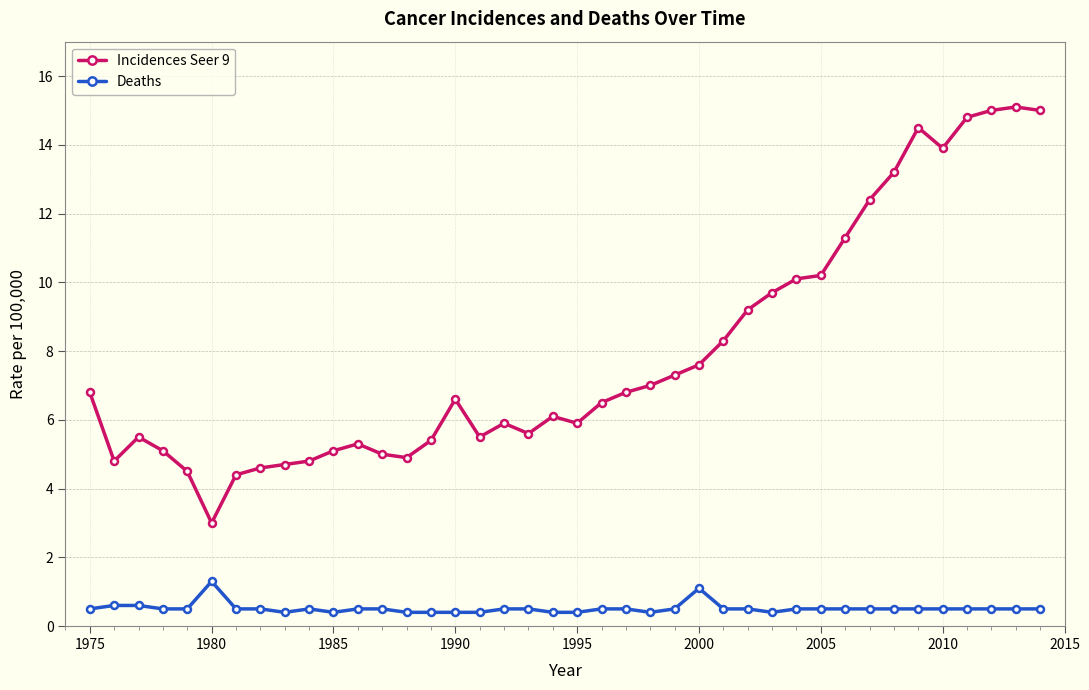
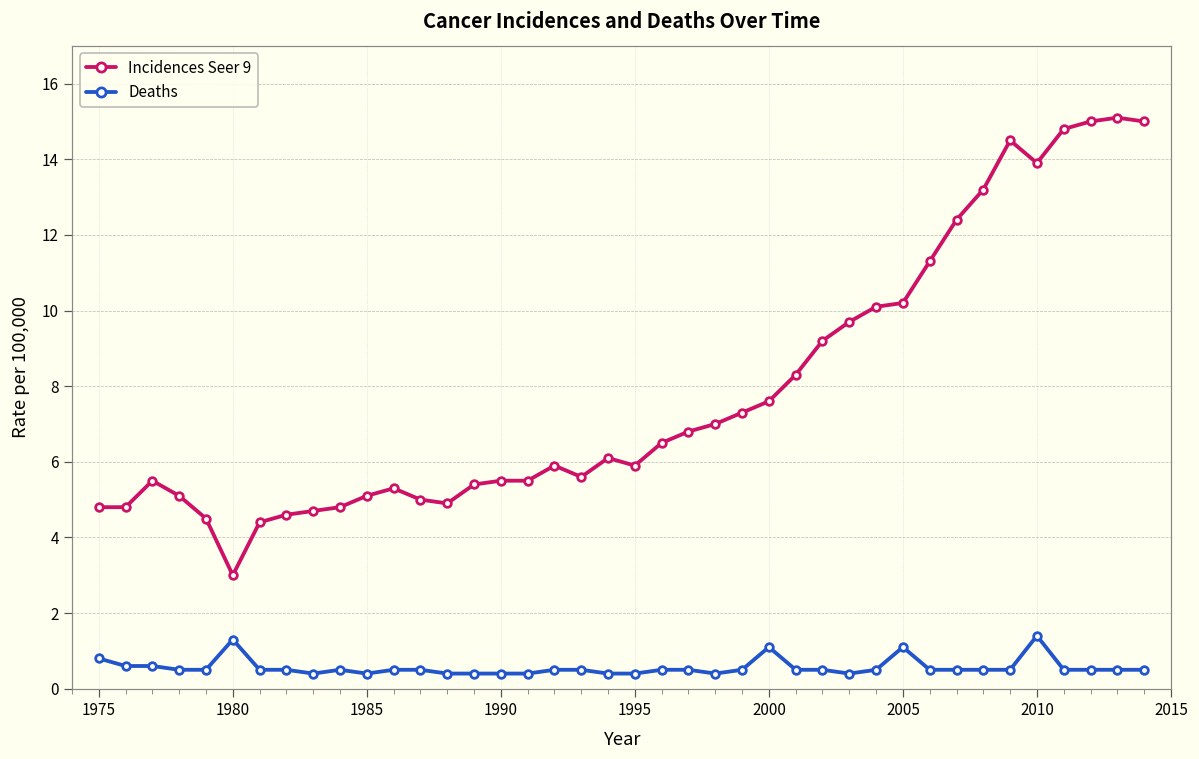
Incidences Seer 9, 1975: 6.8 -> 4.8
Deaths, 1975: 0.5 -> 0.8
Incidences Seer 9, 1990: 6.6 -> 5.5
Deaths, 2005: 0.5 -> 1.1
Deaths, 2010: 0.5 -> 1.4
